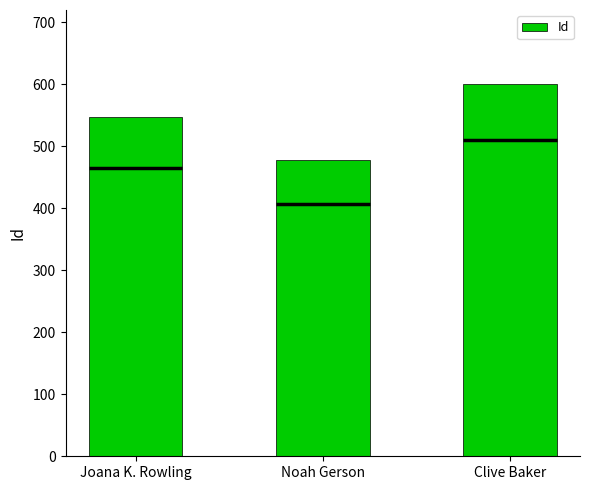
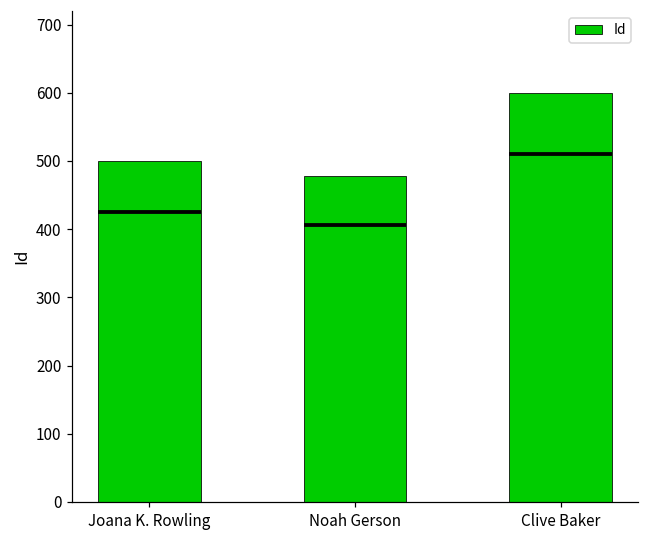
Joana K. Rowling: 550 -> 500
